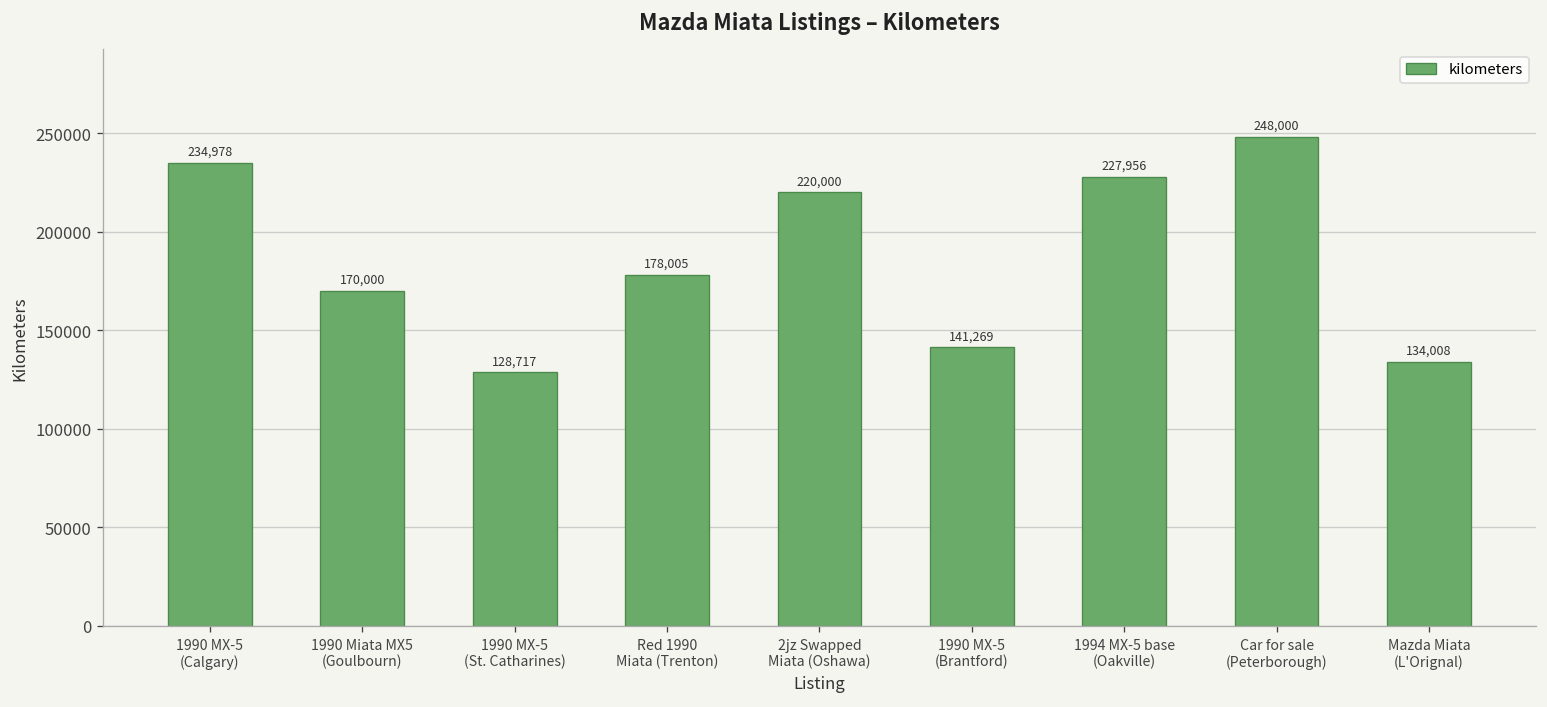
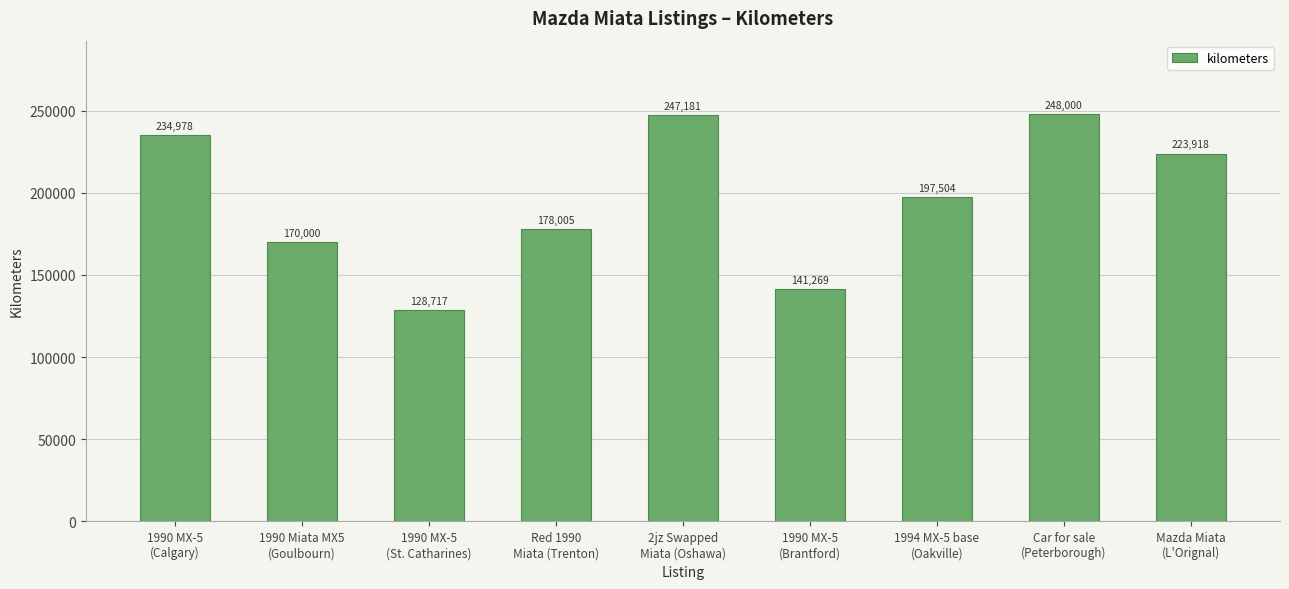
2jz Swapped Miata (Oshawa): 220,000 -> 247,181
1994 MX-5 base (Oakville): 227,956 -> 197,504
Mazda Miata (L'Orignal): 134,008 -> 223,918
